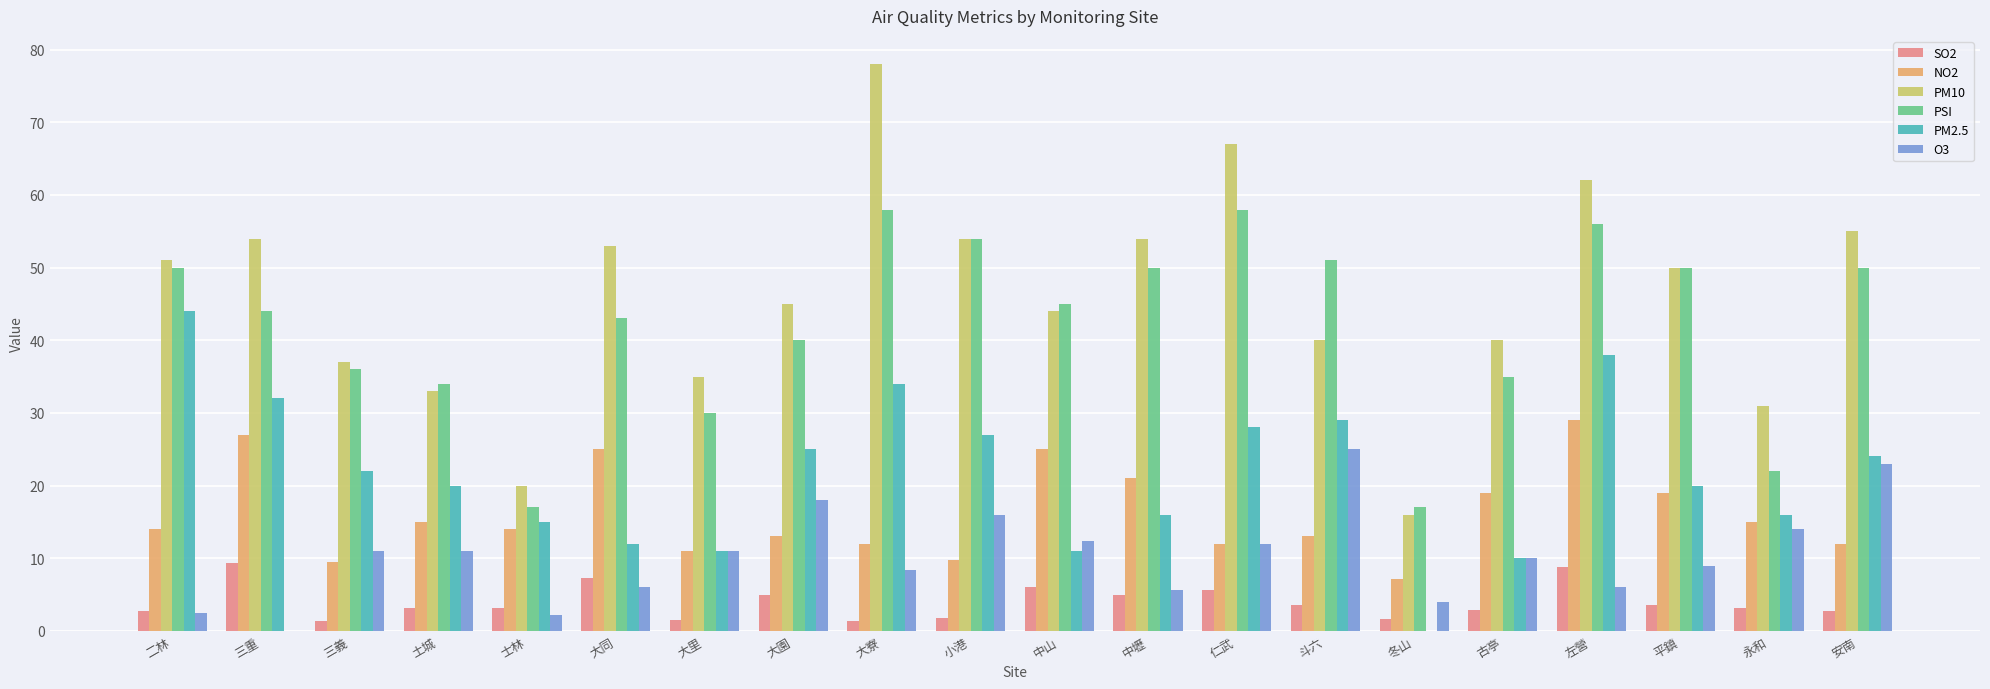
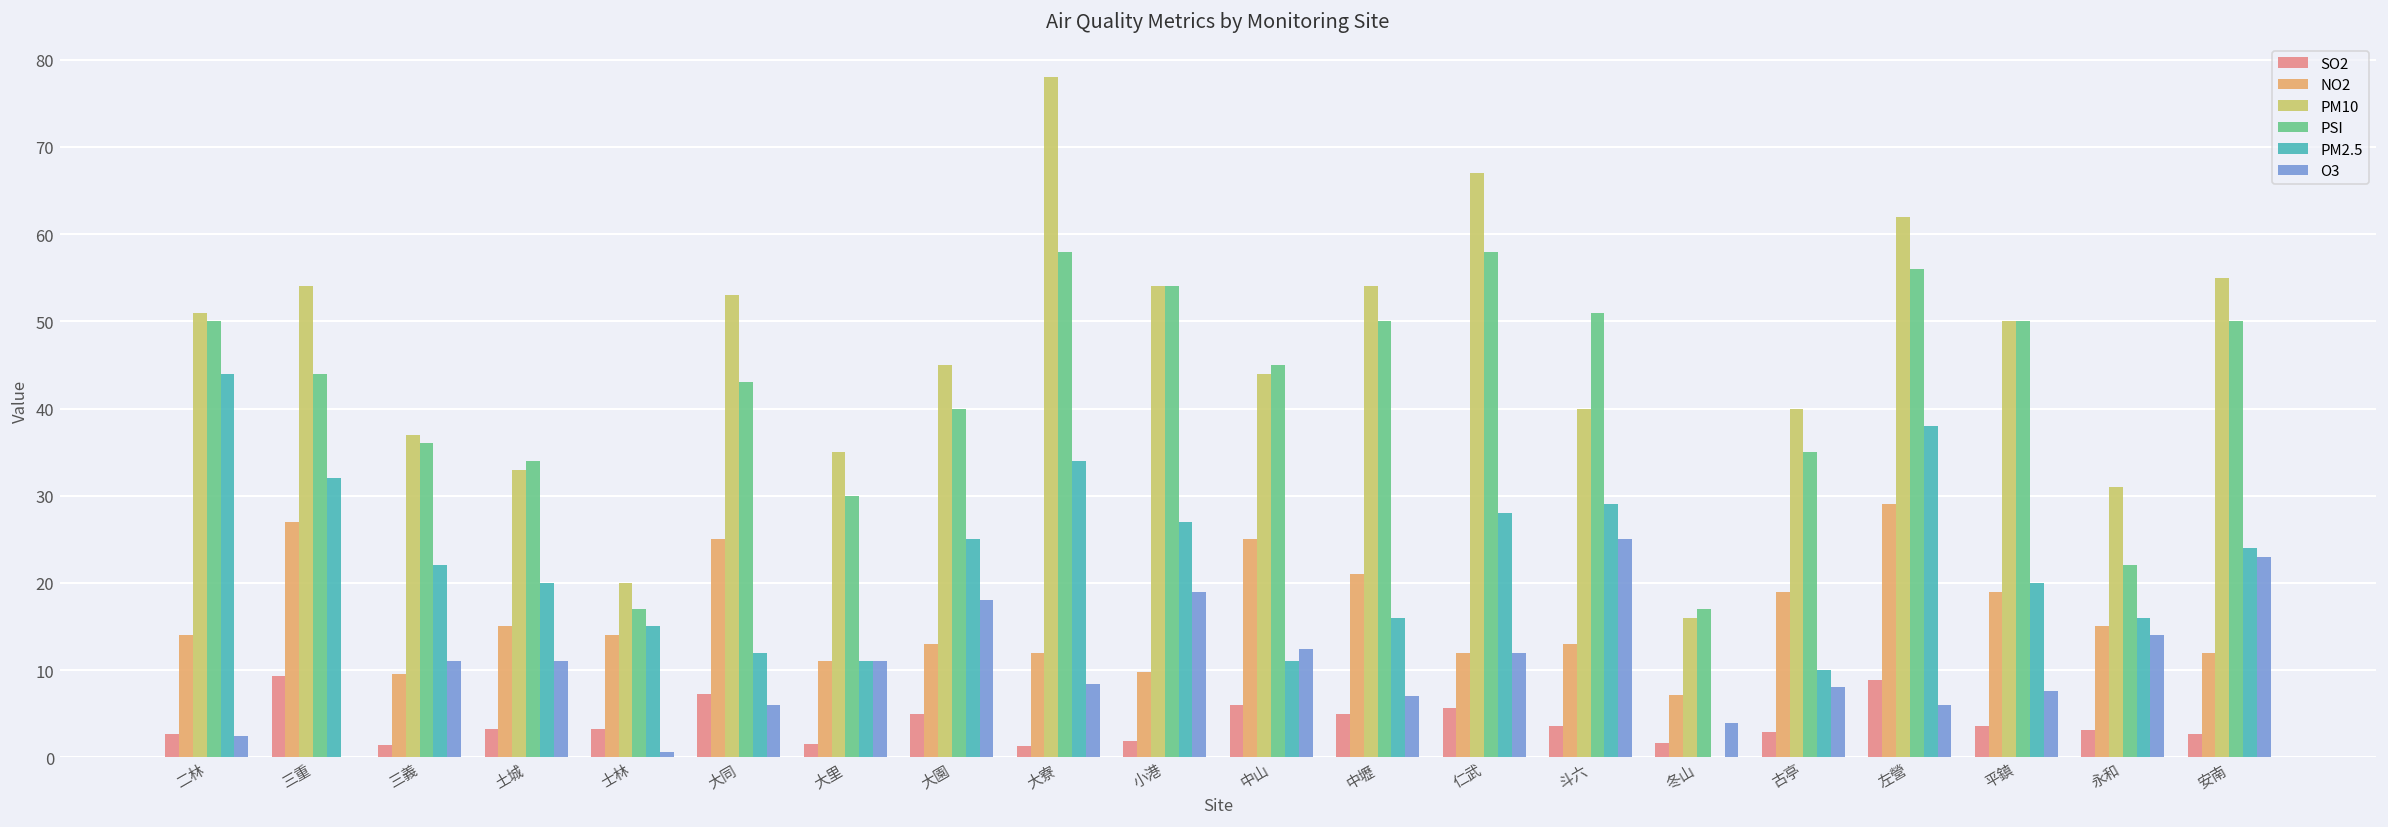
O3, 士林: 2 -> 1
O3, 小港: 16 -> 19
O3, 中壢: 6 -> 7
O3, 古亭: 10 -> 8
O3, 平鎮: 9 -> 8
